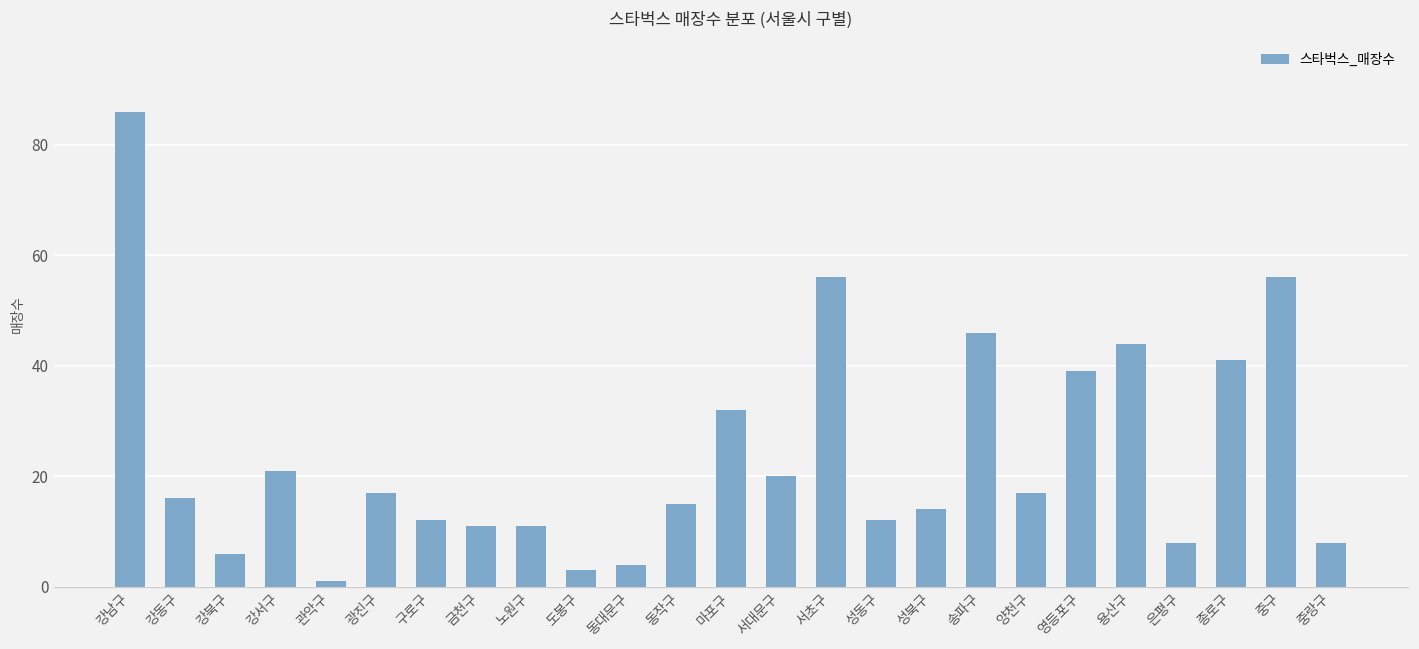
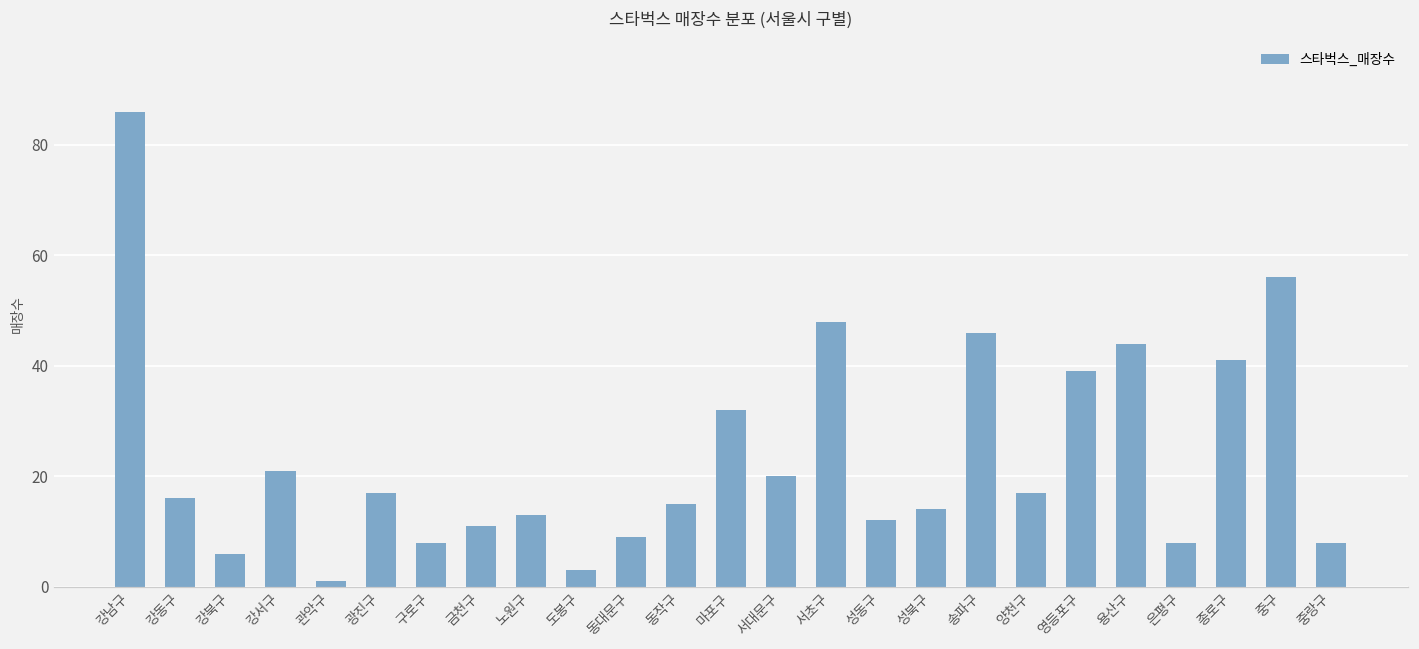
구로구: 12 -> 8
노원구: 11 -> 13
동대문구: 4 -> 9
서초구: 56 -> 48
